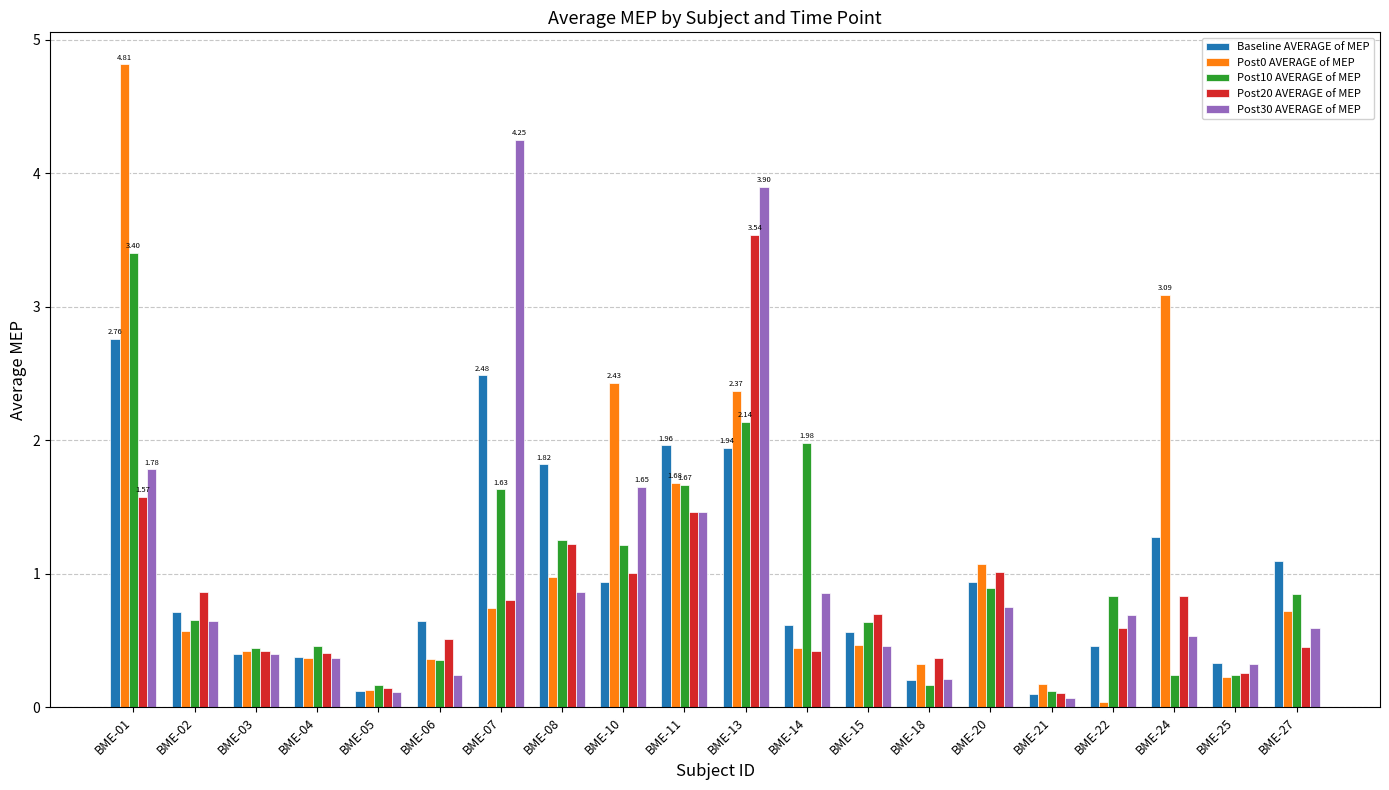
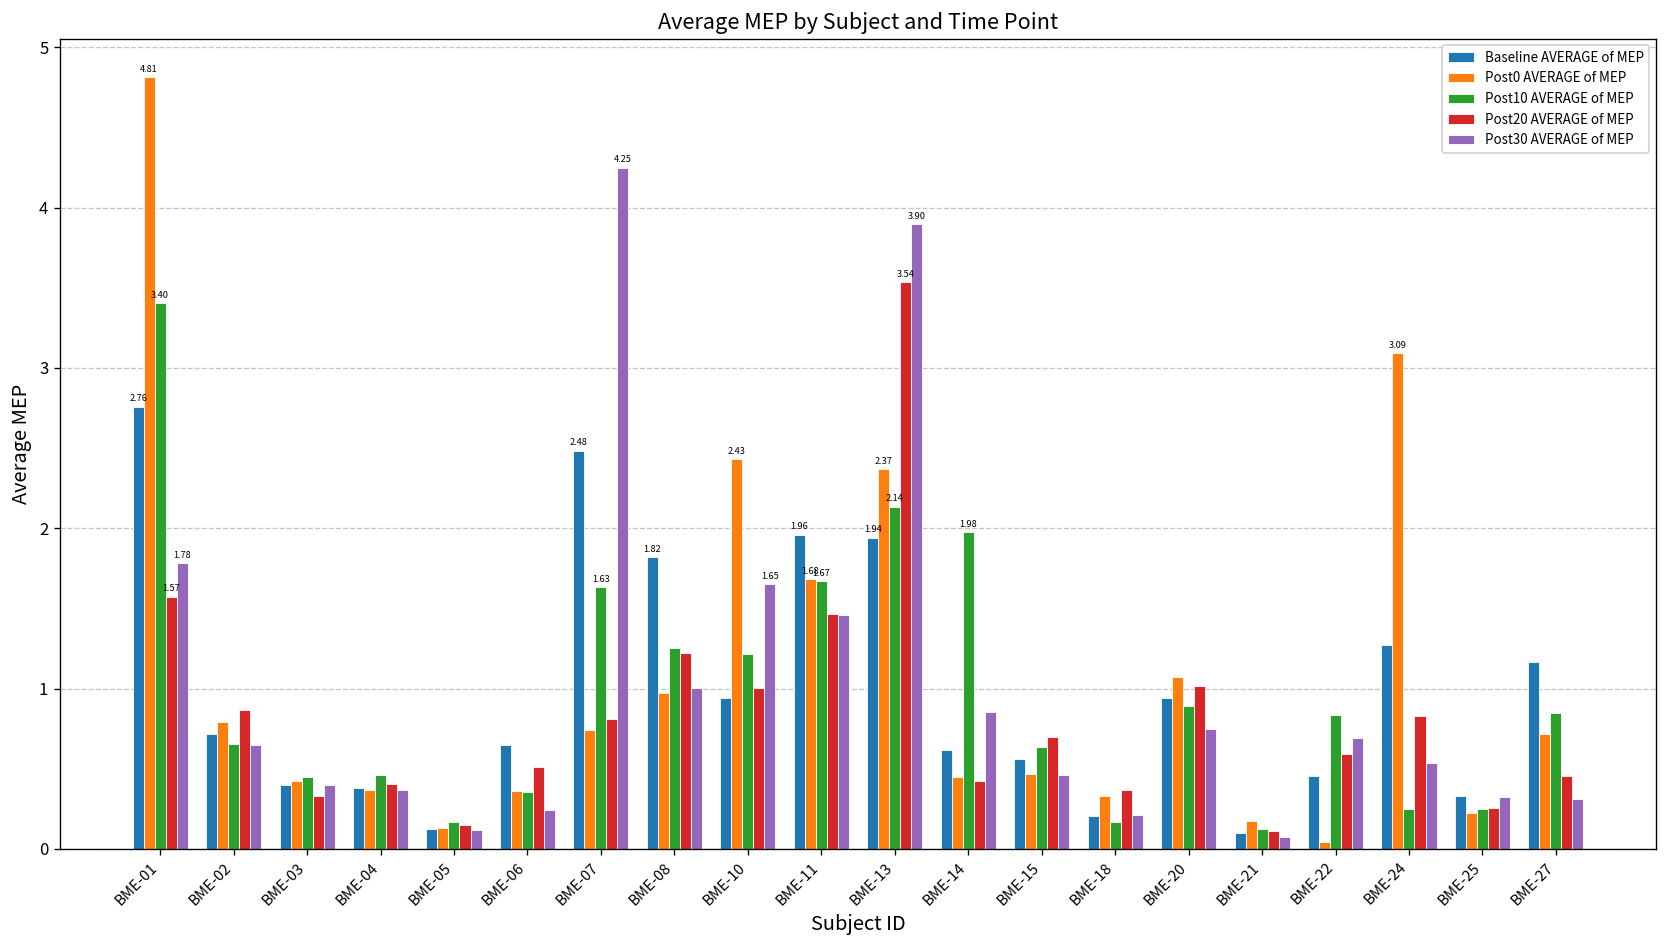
Post0 AVERAGE of MEP, BME-02: 0.57 -> 0.79
Post20 AVERAGE of MEP, BME-03: 0.42 -> 0.33
Post30 AVERAGE of MEP, BME-08: 0.86 -> 1.01
Baseline AVERAGE of MEP, BME-27: 1.09 -> 1.17
Post30 AVERAGE of MEP, BME-27: 0.59 -> 0.31
